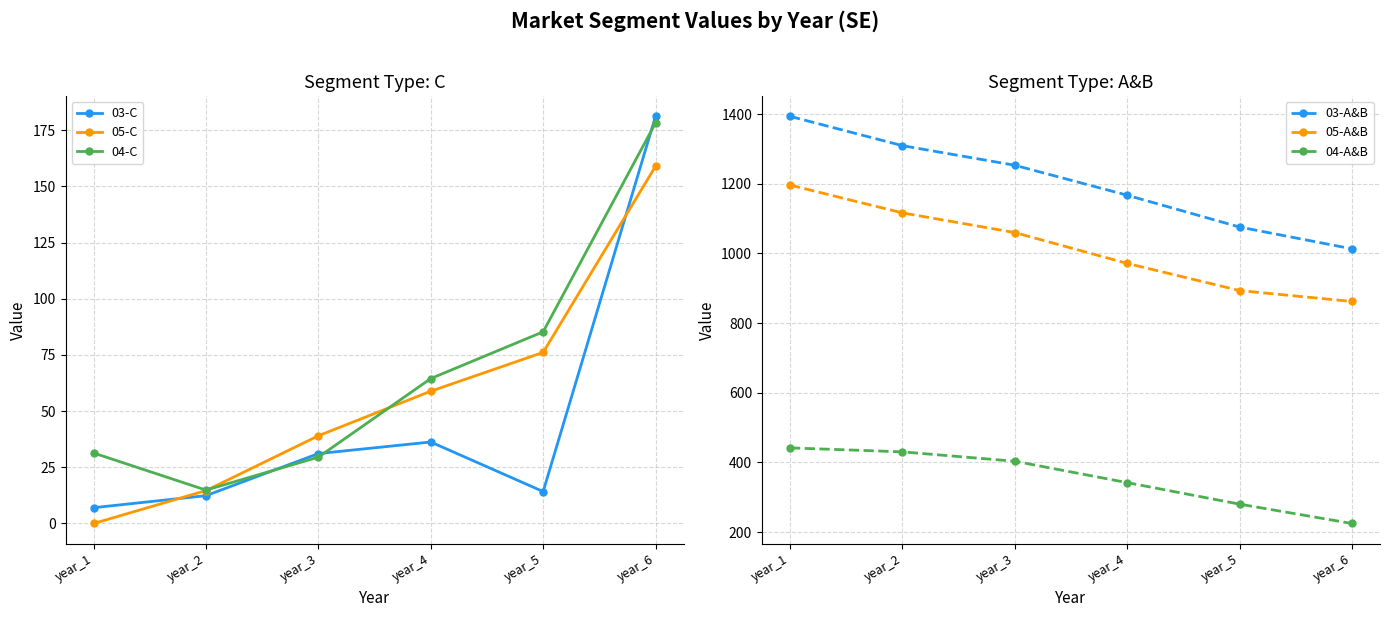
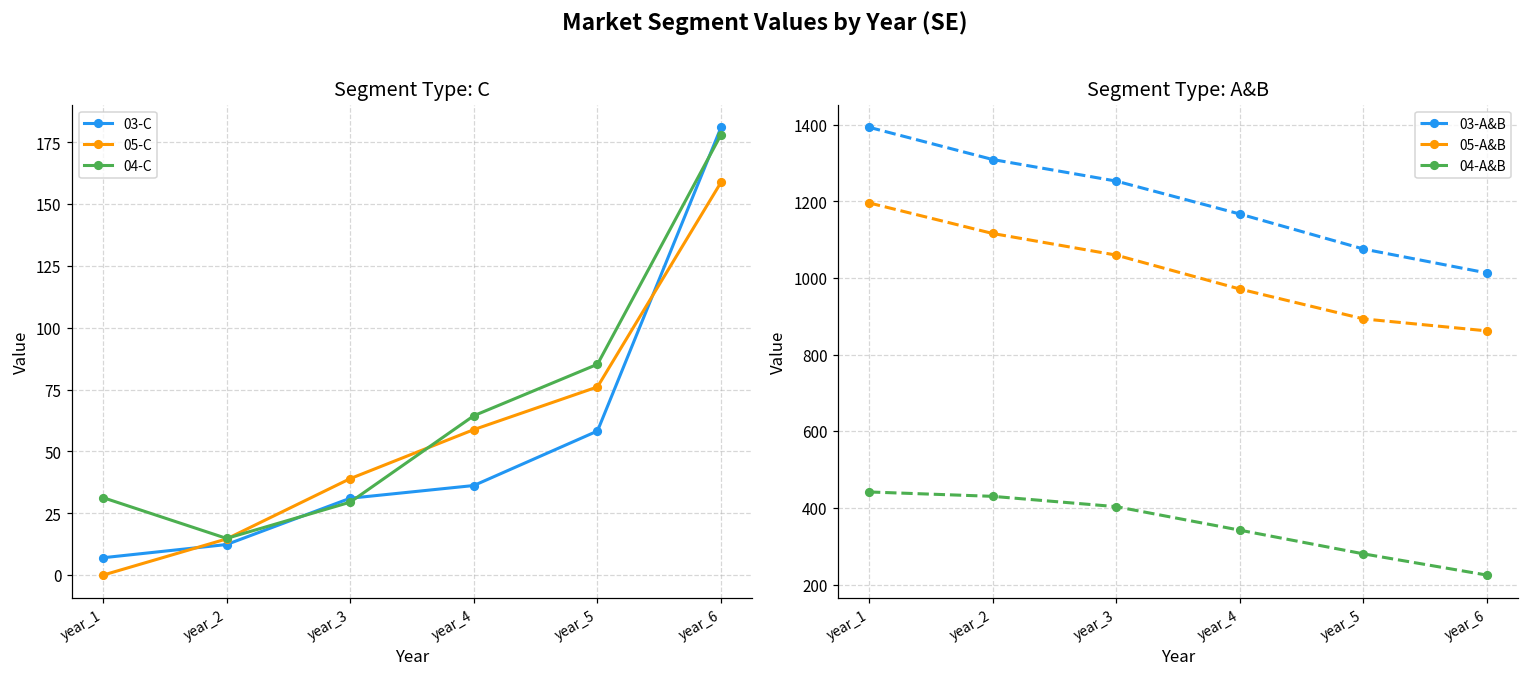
Segment Type: C, 03-C, year_5: 14 -> 58
